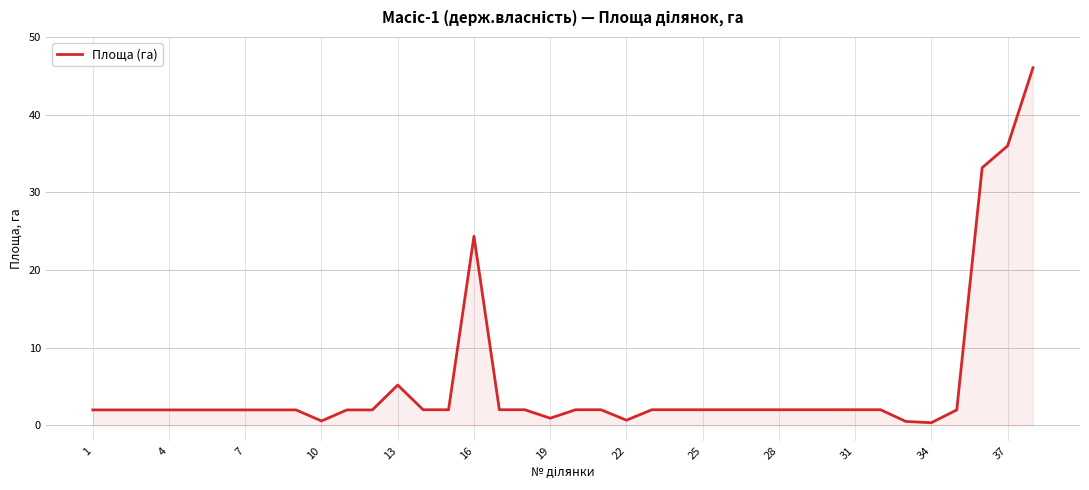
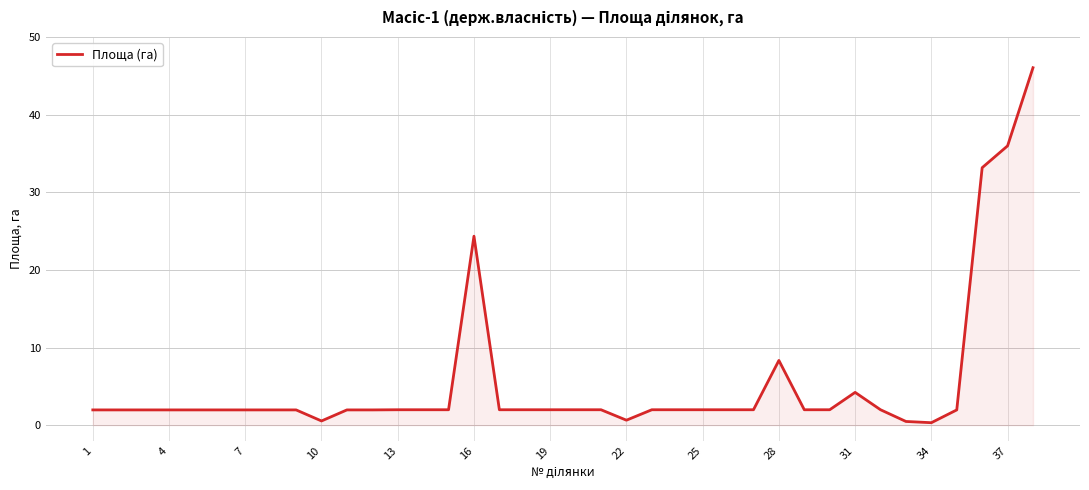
13: 5 -> 2
19: 1 -> 2
28: 2 -> 8
31: 2 -> 4
